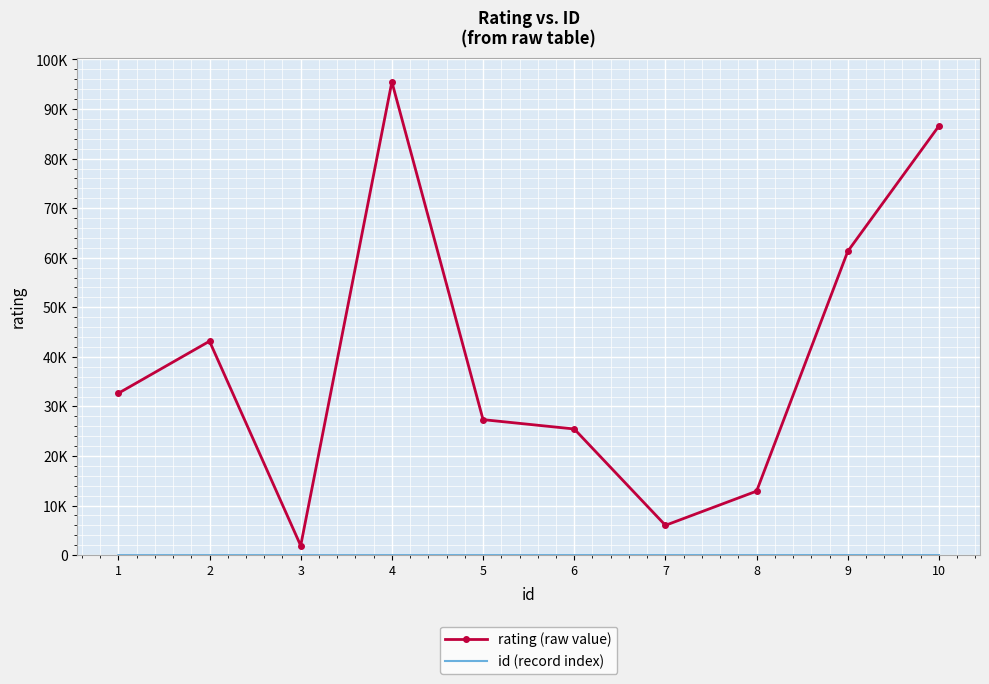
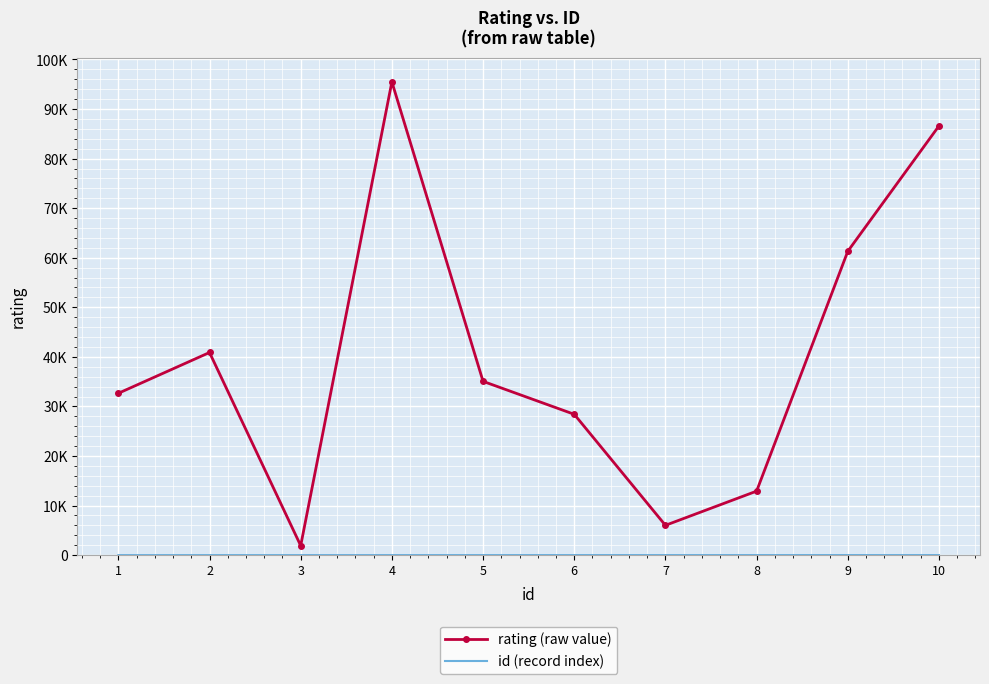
rating (raw value), 2: 43000 -> 41000
rating (raw value), 5: 27000 -> 35000
rating (raw value), 6: 25000 -> 28000
